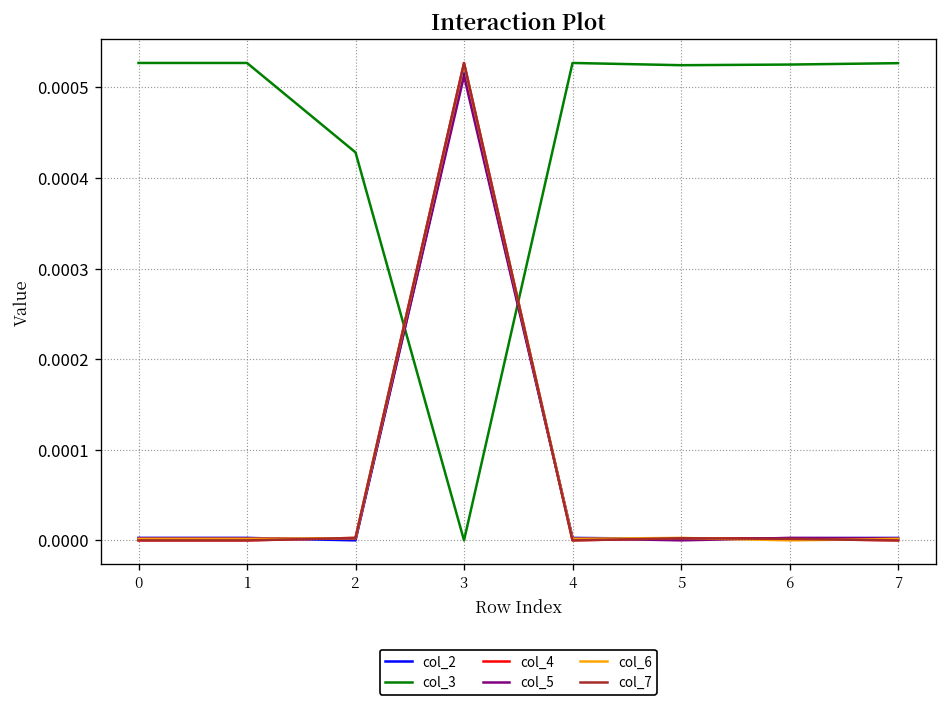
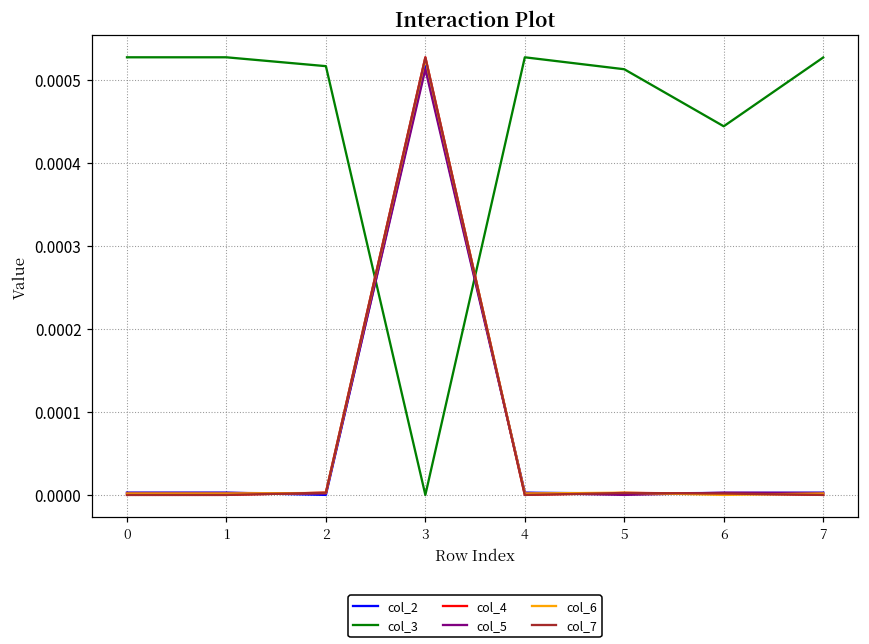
col_3, 2: 0.00043 -> 0.00052
col_3, 5: 0.00052 -> 0.00051
col_3, 6: 0.00053 -> 0.00044
